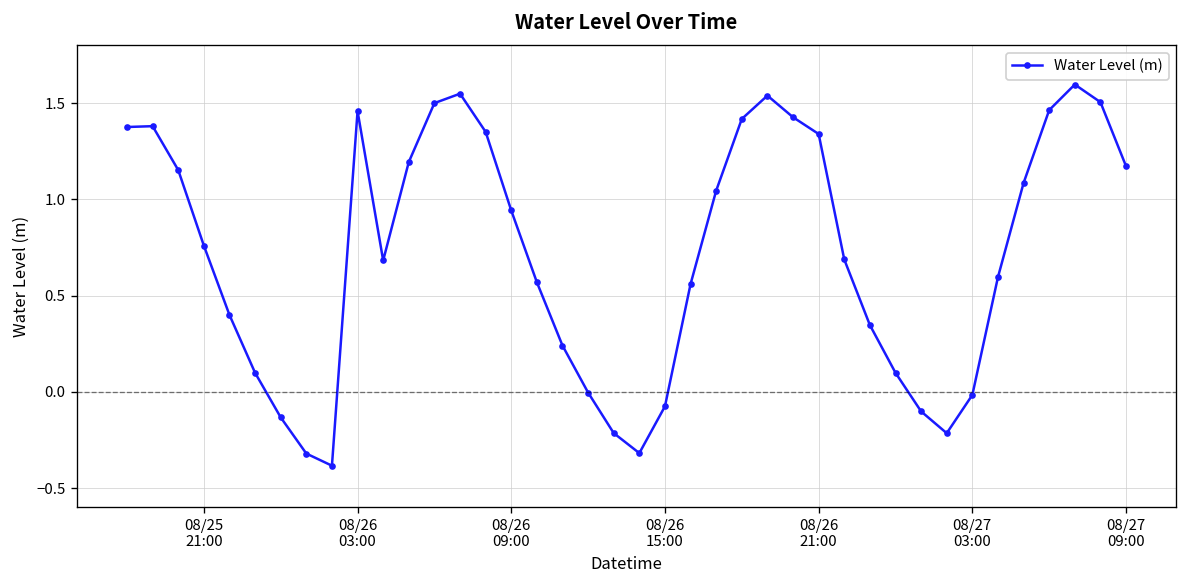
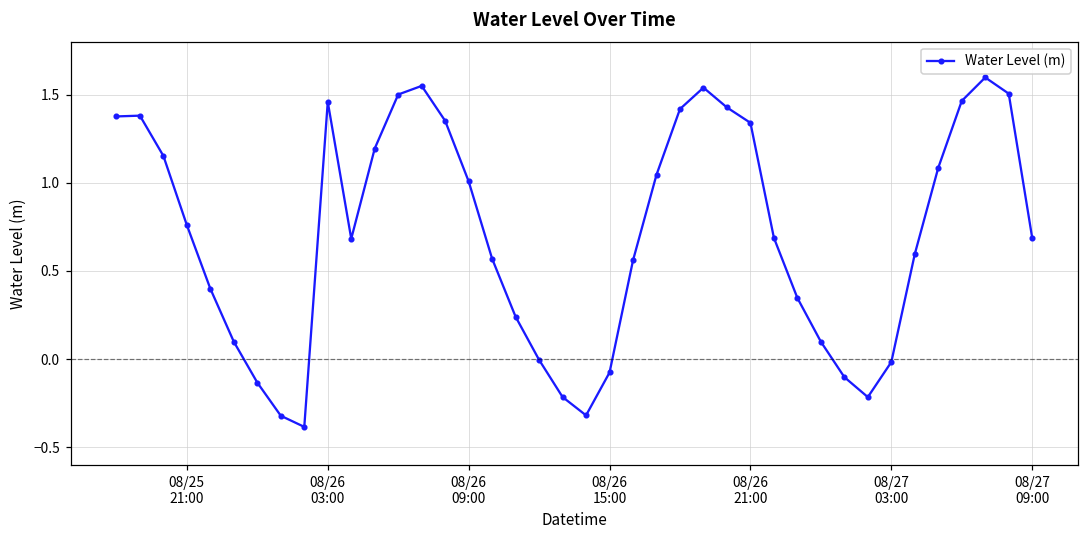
08/26 09:00: 0.94 -> 1.01
08/27 09:00: 1.17 -> 0.69
